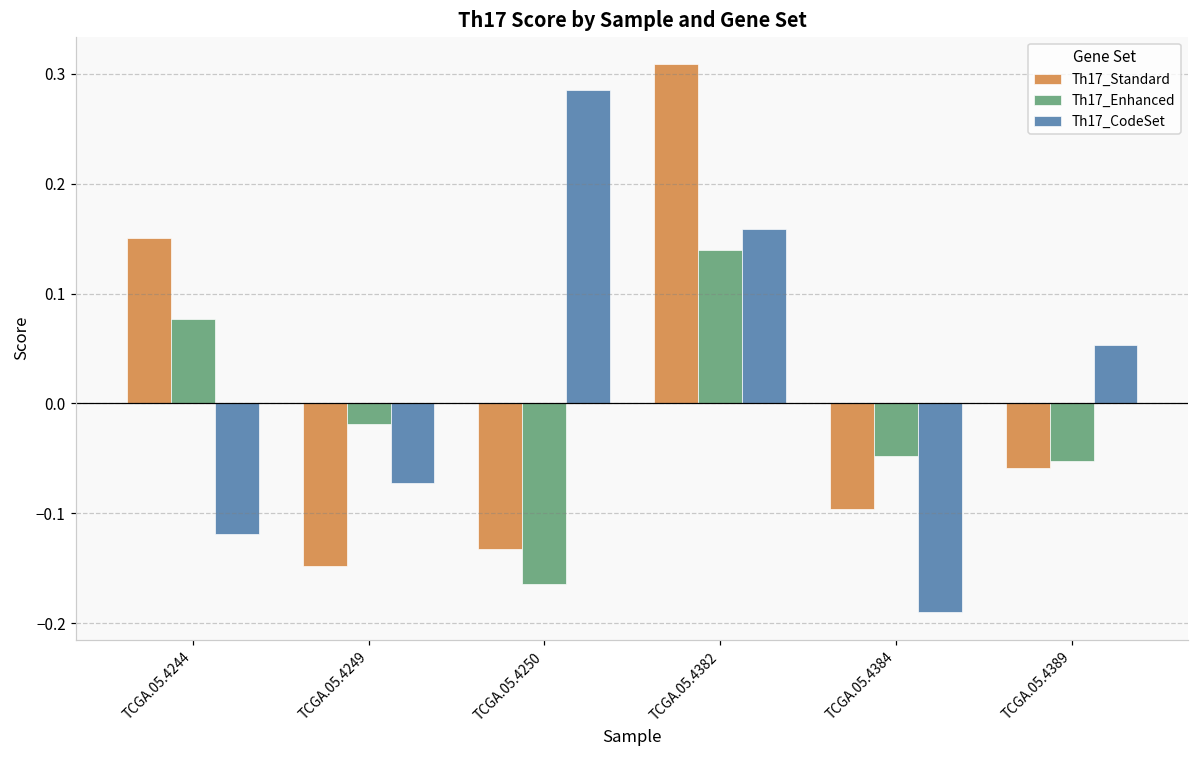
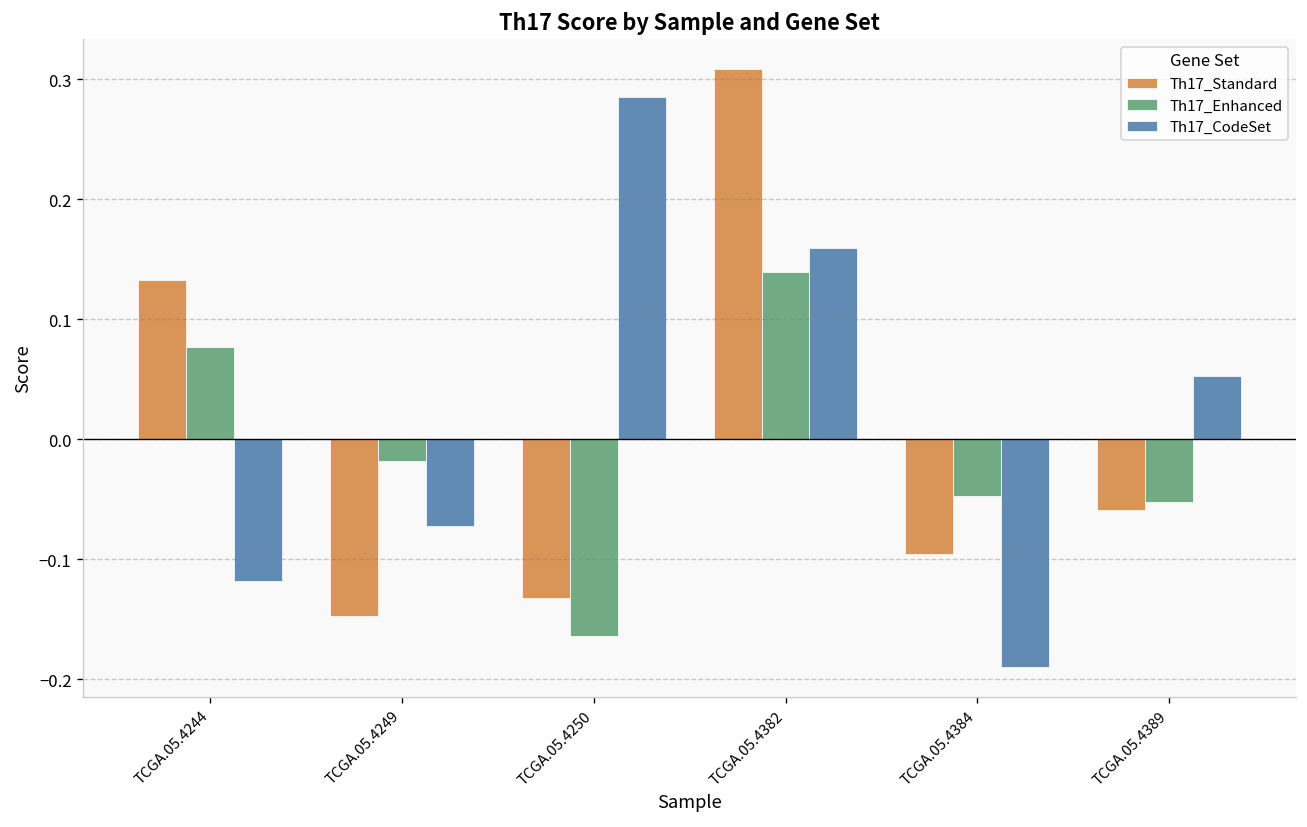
Th17_Standard, TCGA.05.4244: 0.15 -> 0.13
